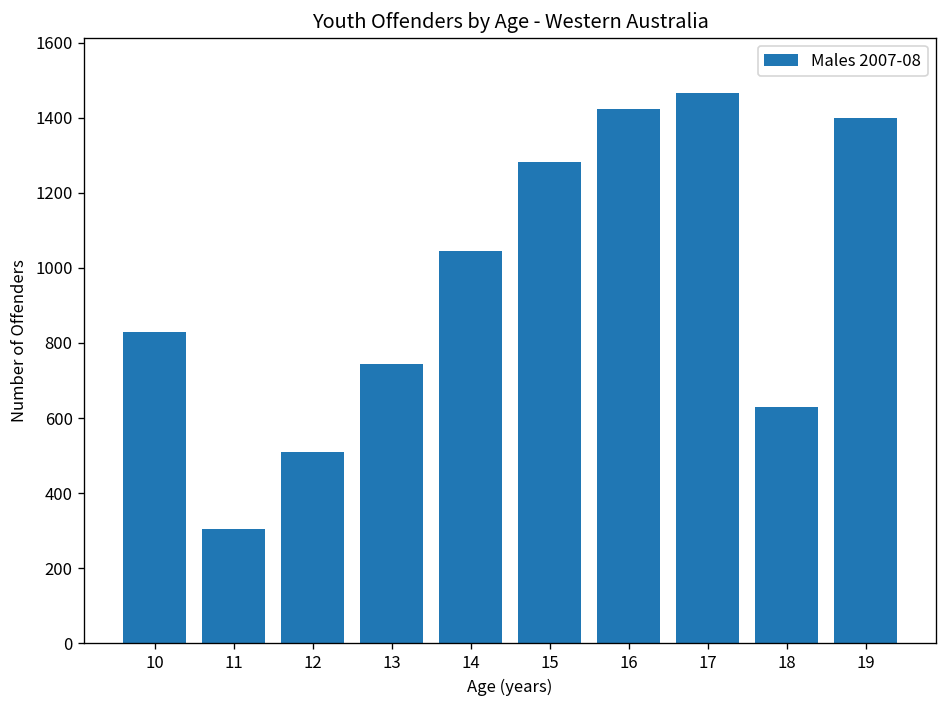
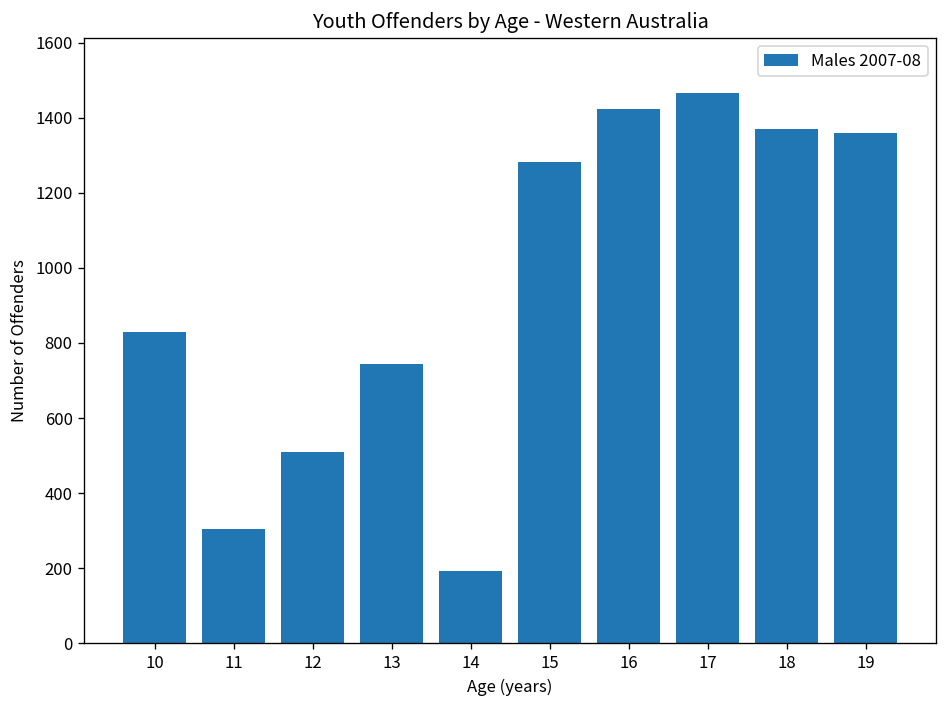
14: 1050 -> 190
18: 630 -> 1370
19: 1400 -> 1360
